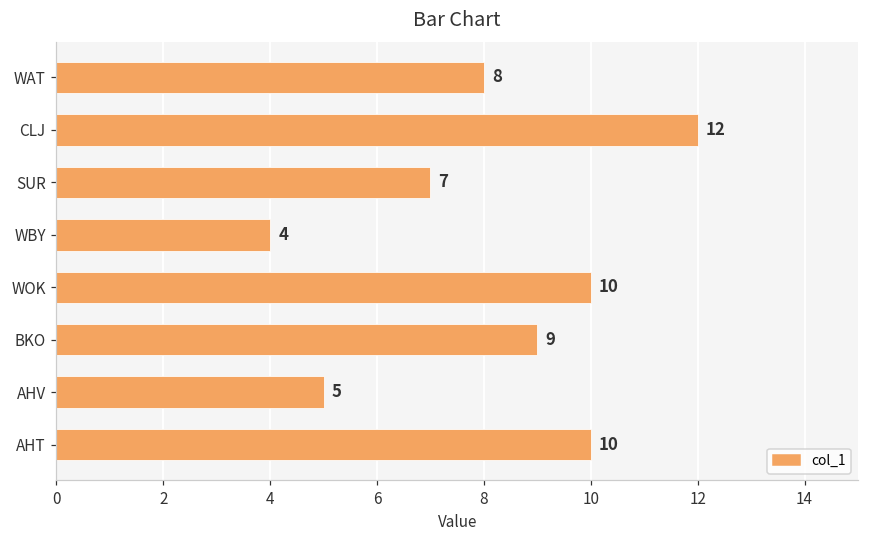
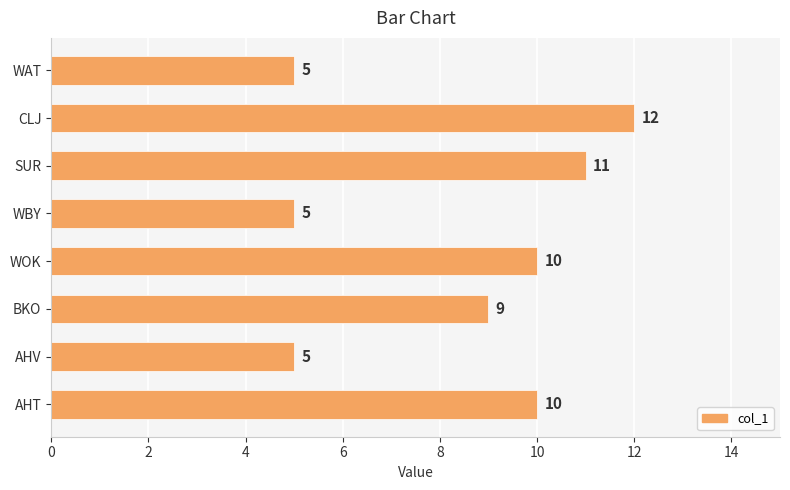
WAT: 8 -> 5
SUR: 7 -> 11
WBY: 4 -> 5
